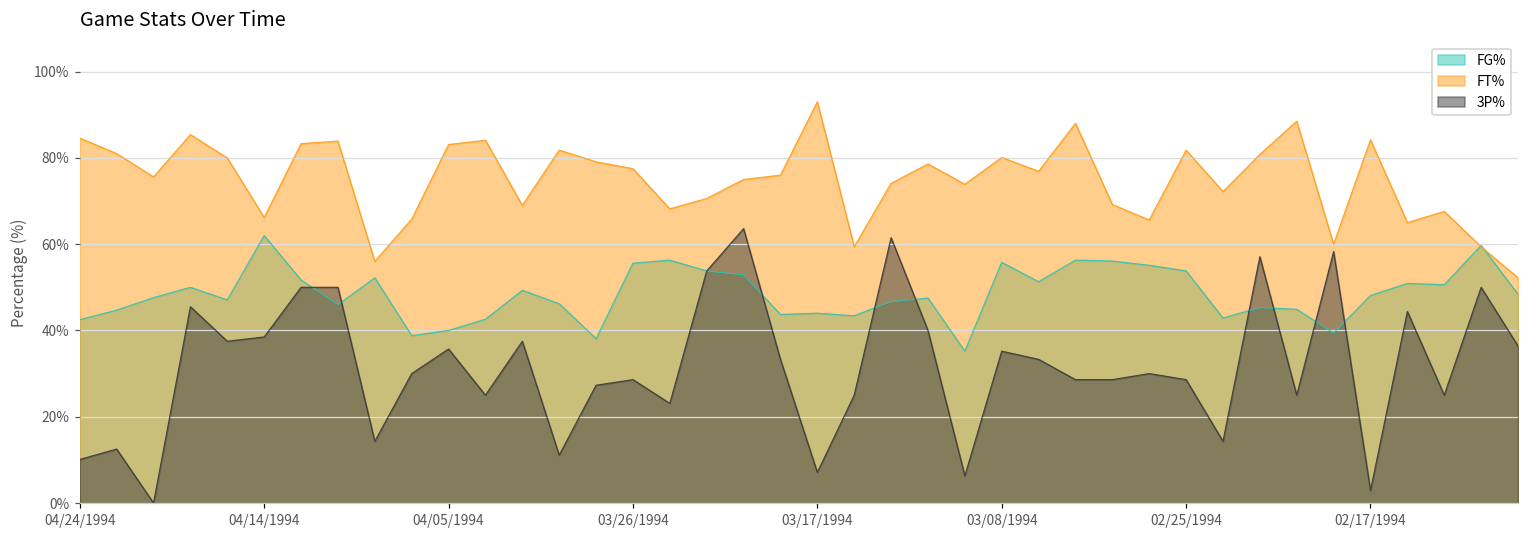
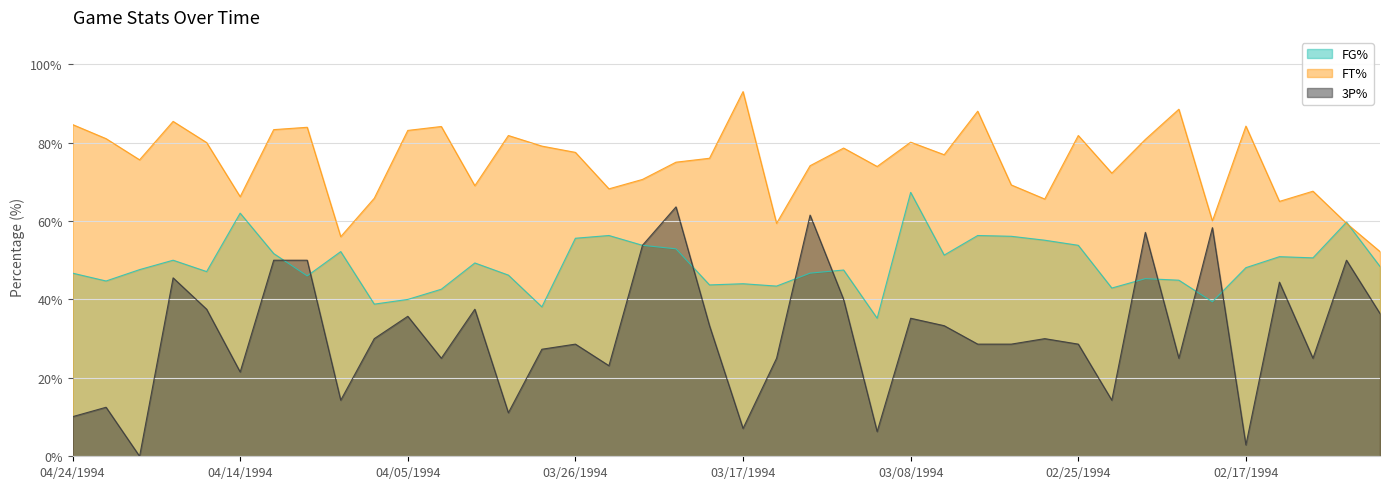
FG%, 04/24/1994: 43% -> 47%
3P%, 04/14/1994: 39% -> 22%
FG%, 03/08/1994: 56% -> 67%
